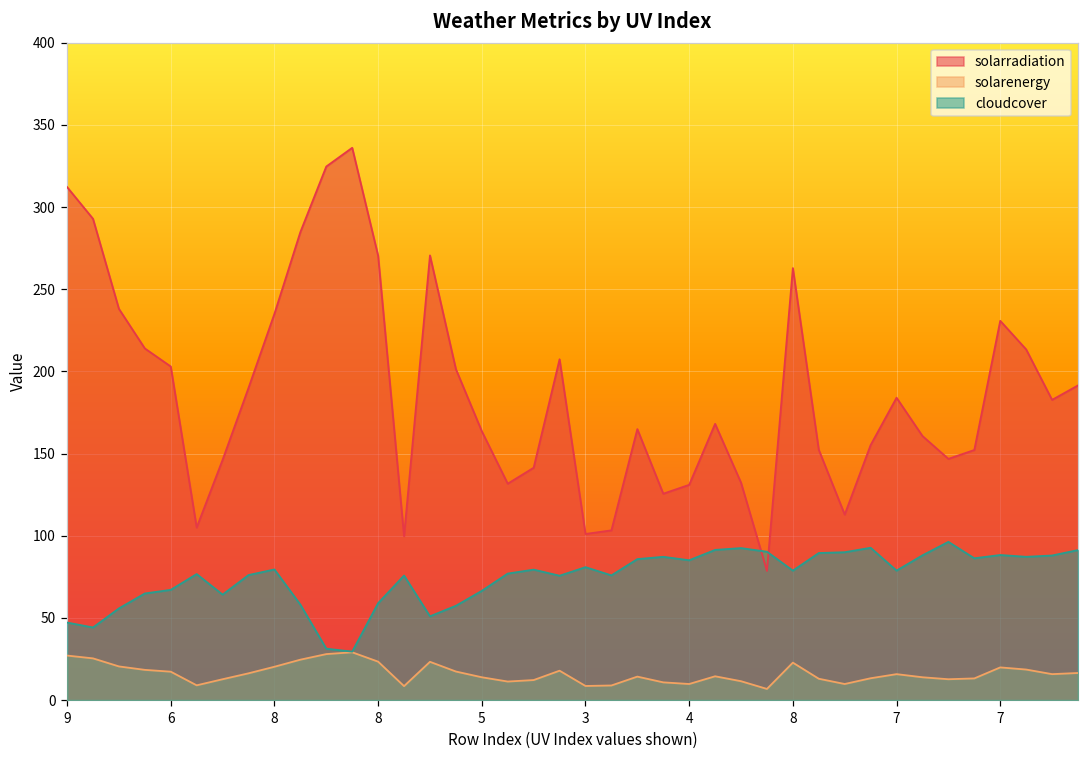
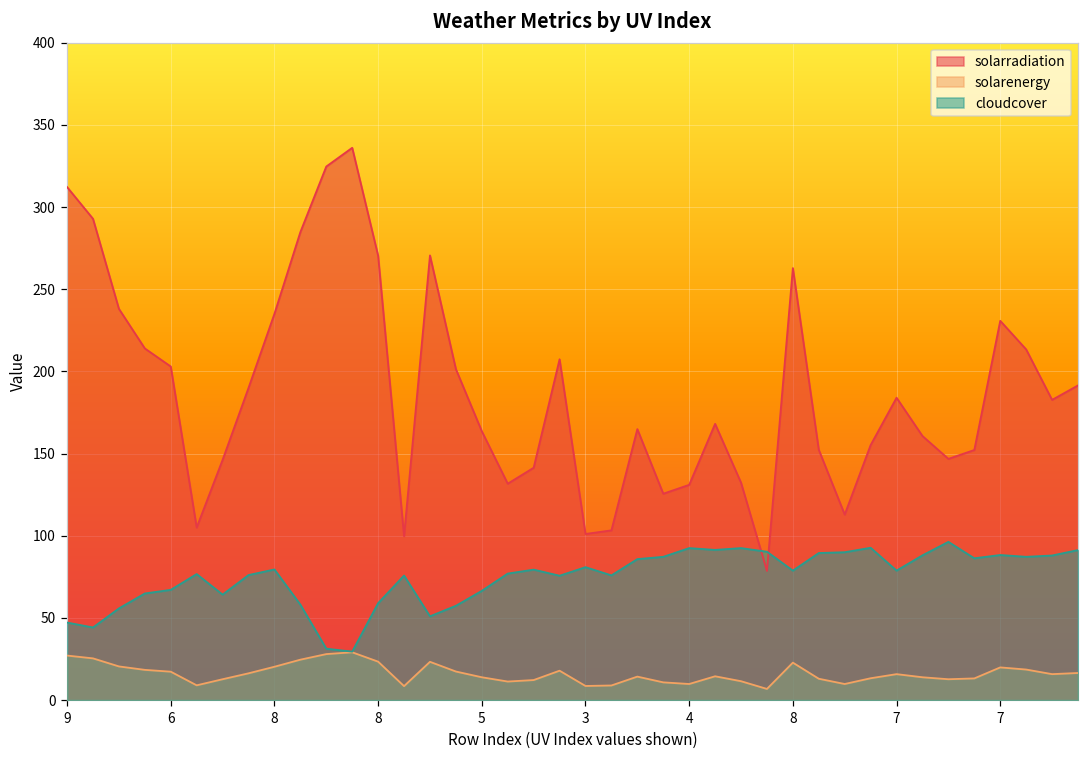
cloudcover, 4: 85 -> 93
